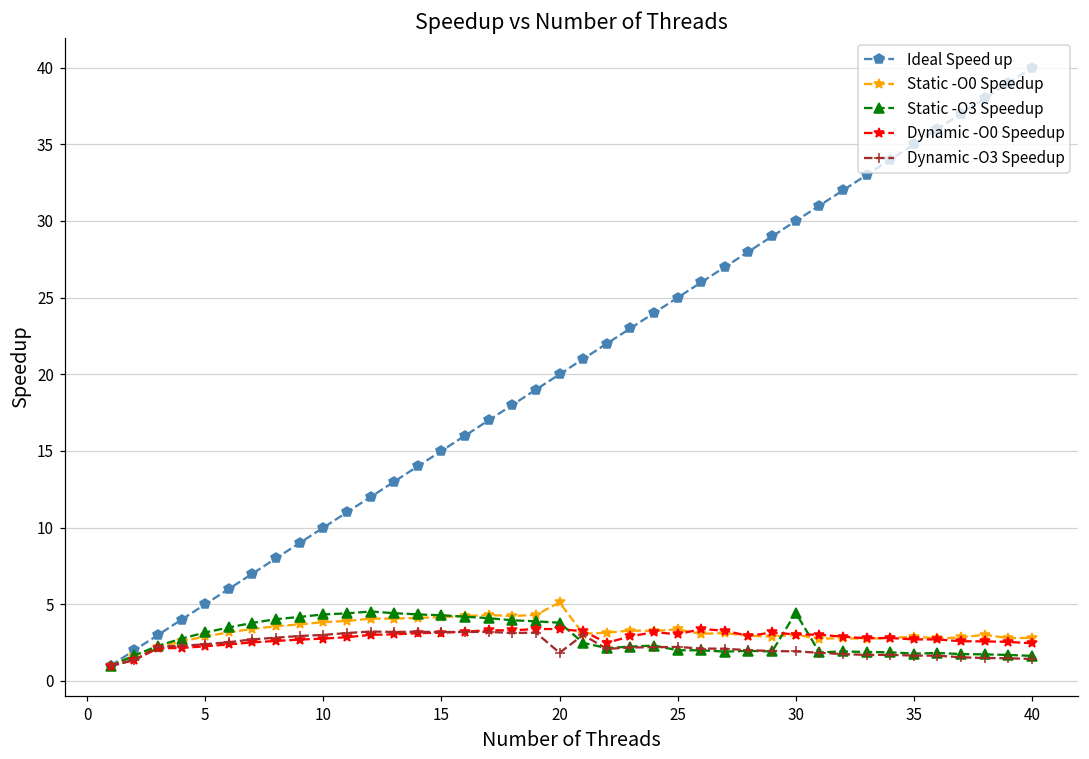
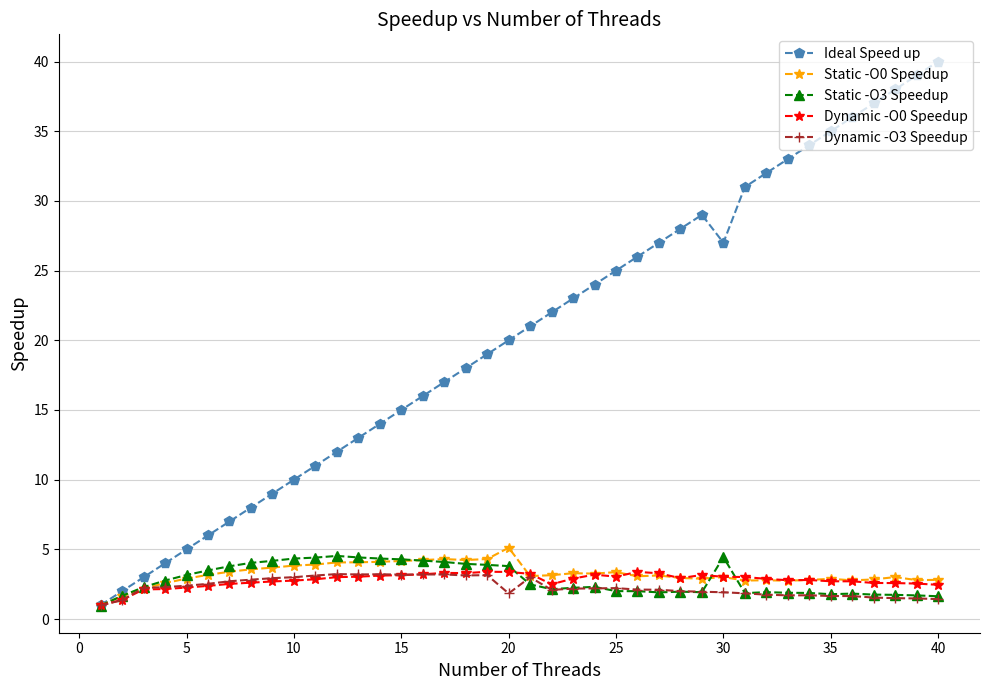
Ideal Speed up, 30: 30 -> 27
